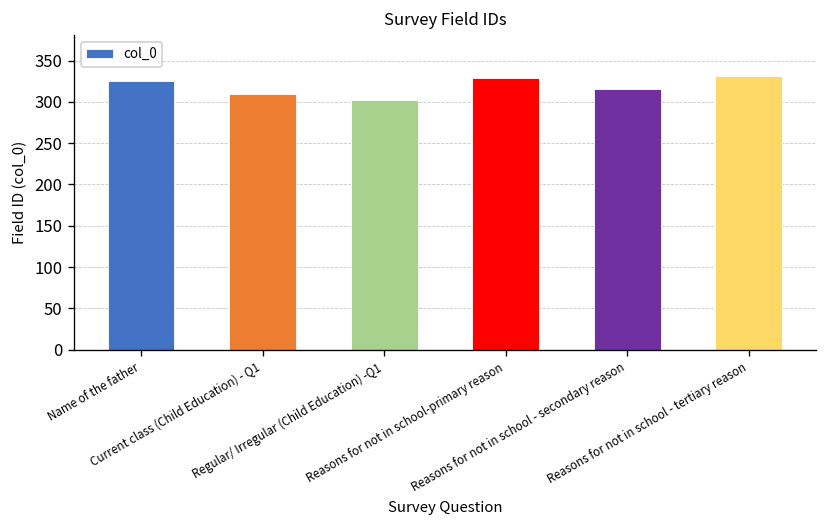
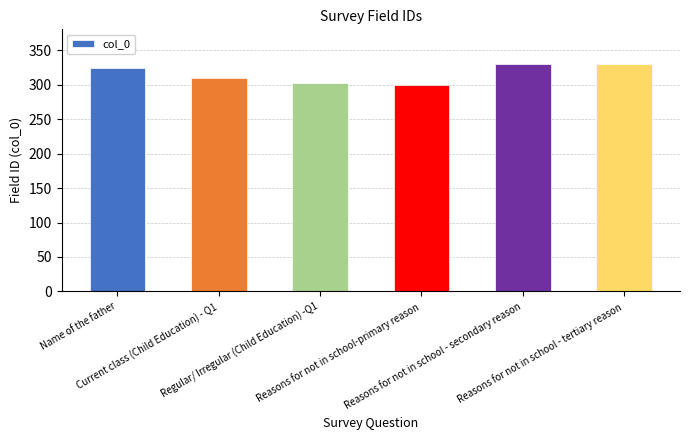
Reasons for not in school-primary reason: 330 -> 300
Reasons for not in school - secondary reason: 320 -> 330
